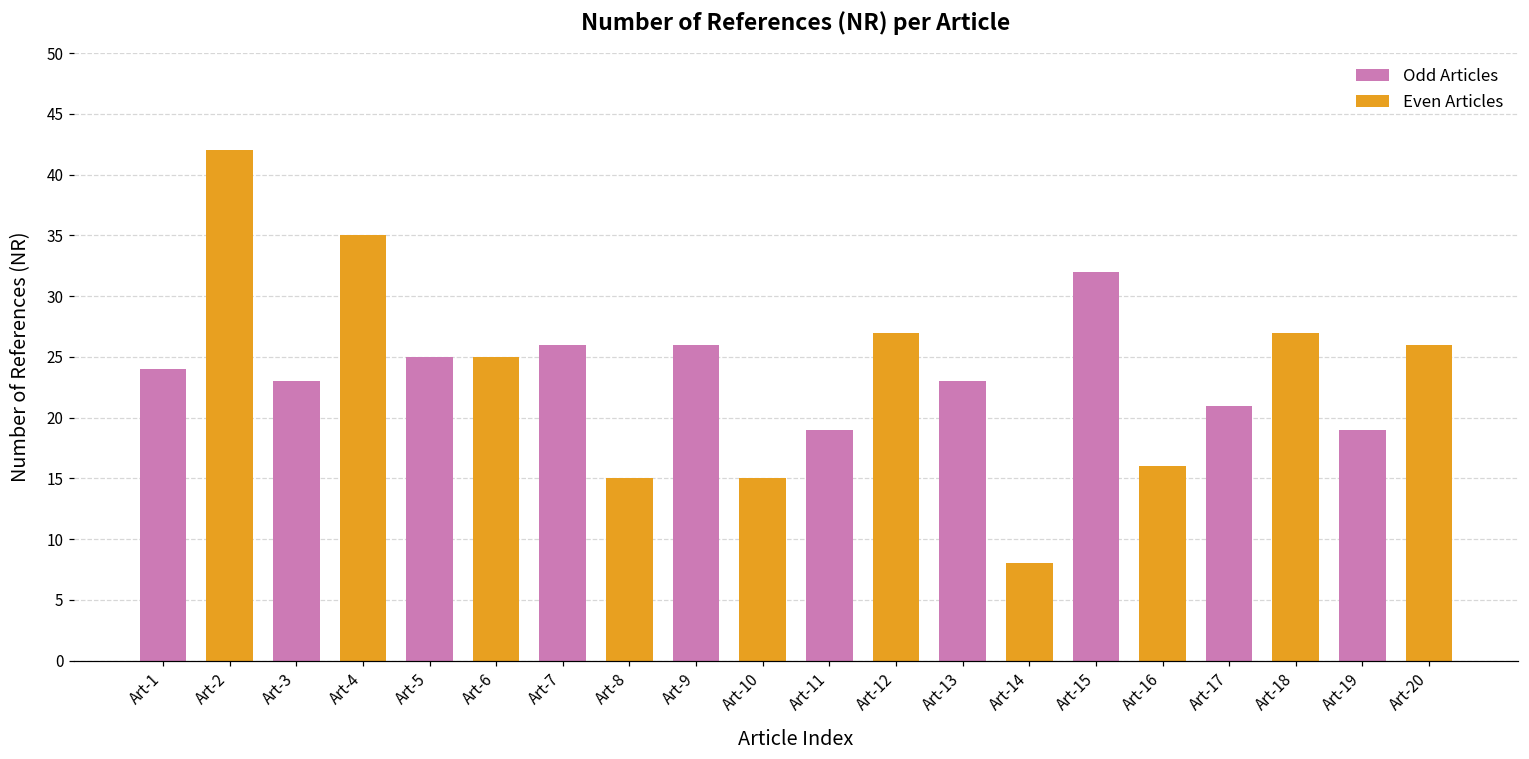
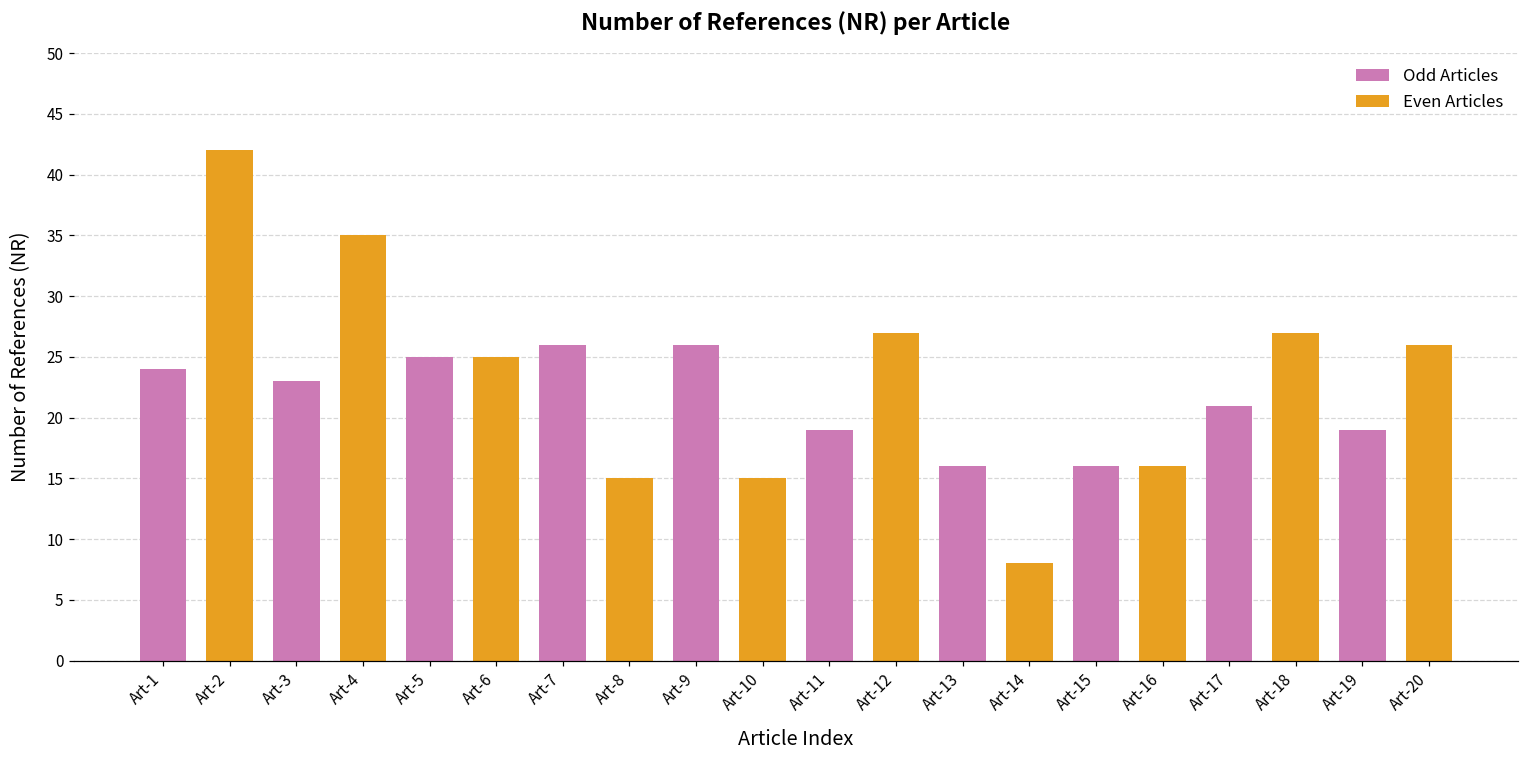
Art-13: 23 -> 16
Art-15: 32 -> 16
